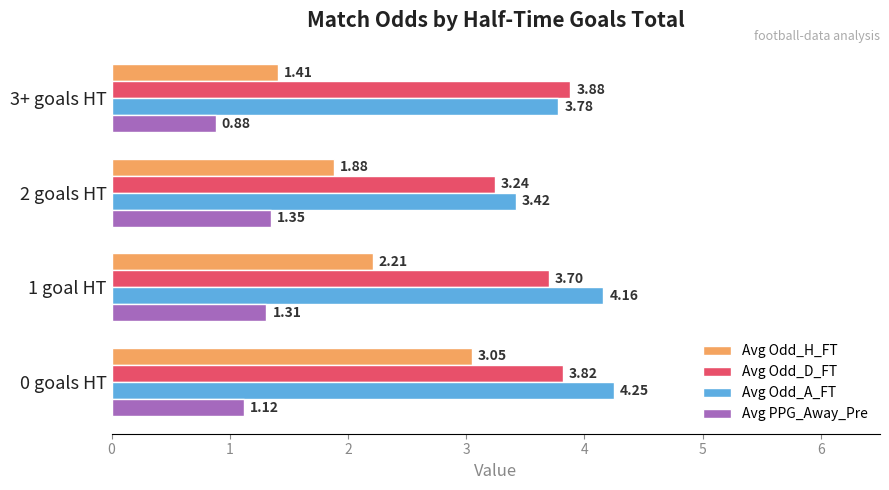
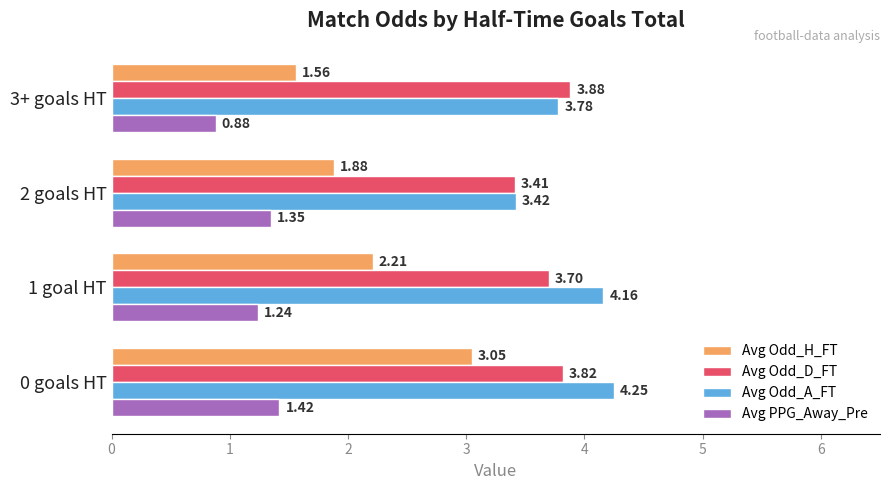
Avg Odd_H_FT, 3+ goals HT: 1.41 -> 1.56
Avg Odd_D_FT, 2 goals HT: 3.24 -> 3.41
Avg PPG_Away_Pre, 1 goal HT: 1.31 -> 1.24
Avg PPG_Away_Pre, 0 goals HT: 1.12 -> 1.42
